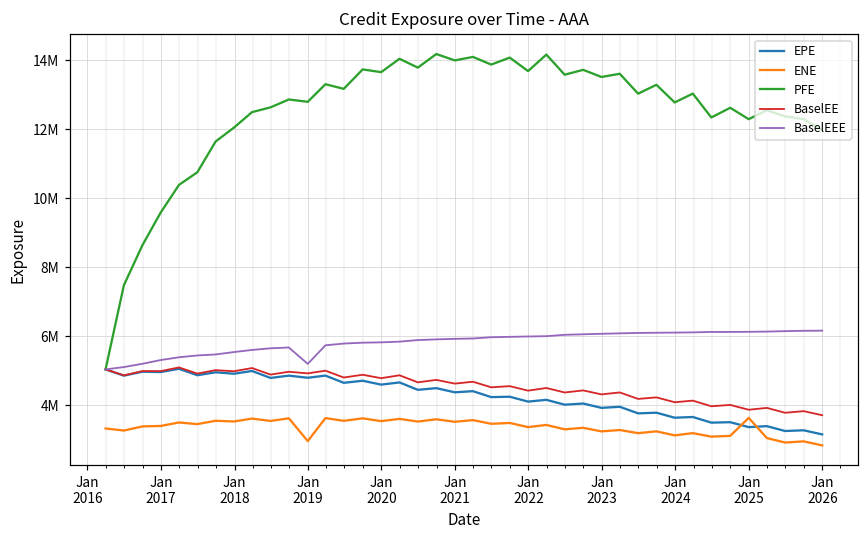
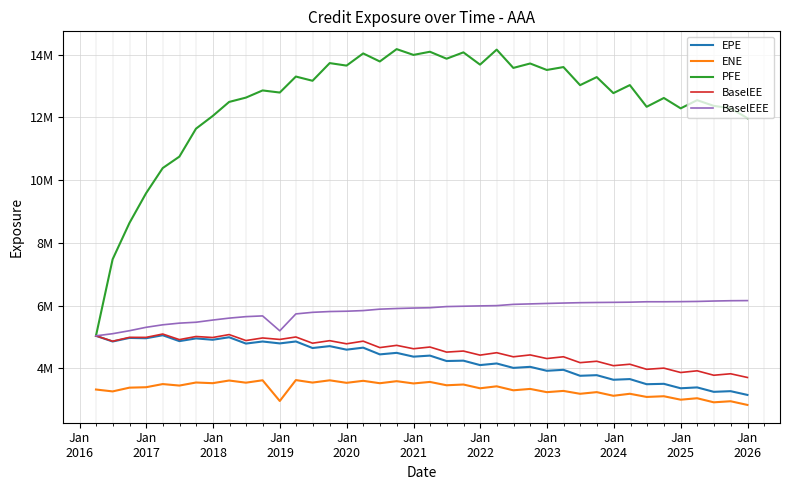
ENE, Jan 2025: 3600000 -> 3000000
